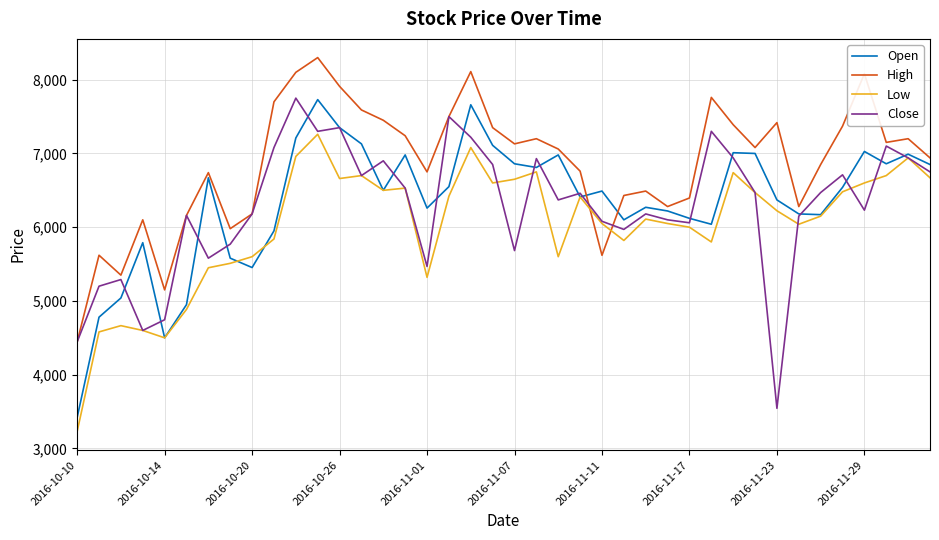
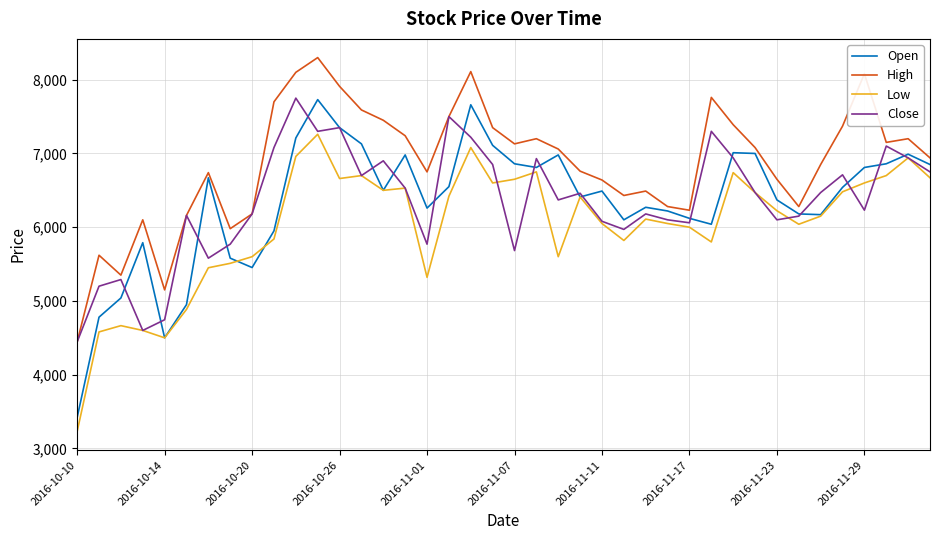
Close, 2016-11-01: 5,500 -> 5,800
High, 2016-11-11: 5,600 -> 6,600
High, 2016-11-17: 6,400 -> 6,200
High, 2016-11-23: 7,400 -> 6,700
Close, 2016-11-23: 3,500 -> 6,100
Open, 2016-11-29: 7,000 -> 6,800
